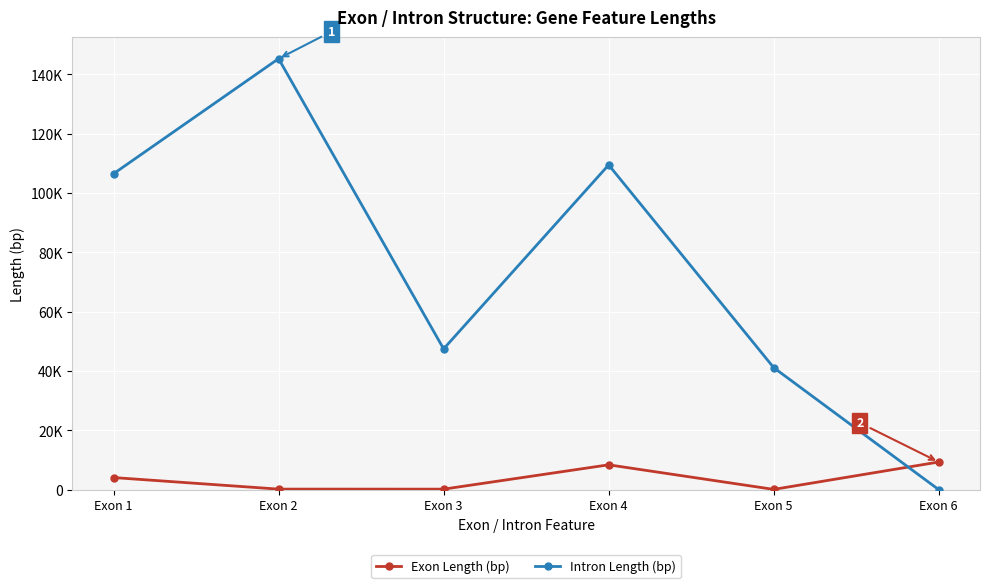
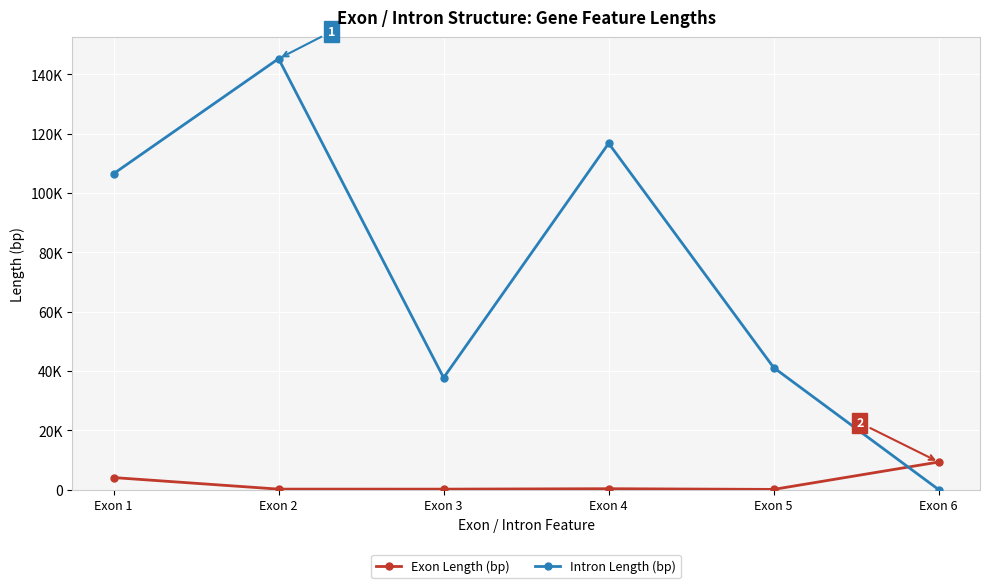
Intron Length (bp), Exon 3: 47000 -> 38000
Exon Length (bp), Exon 4: 8000 -> 0
Intron Length (bp), Exon 4: 109000 -> 117000
